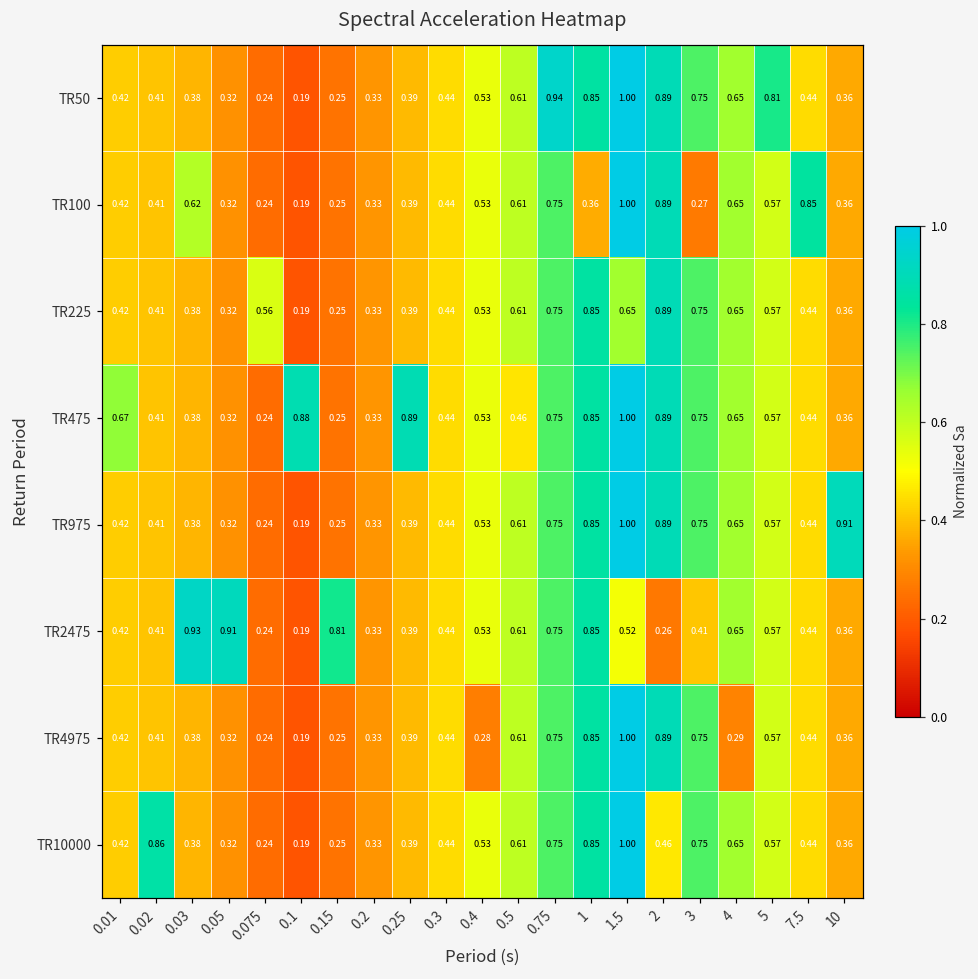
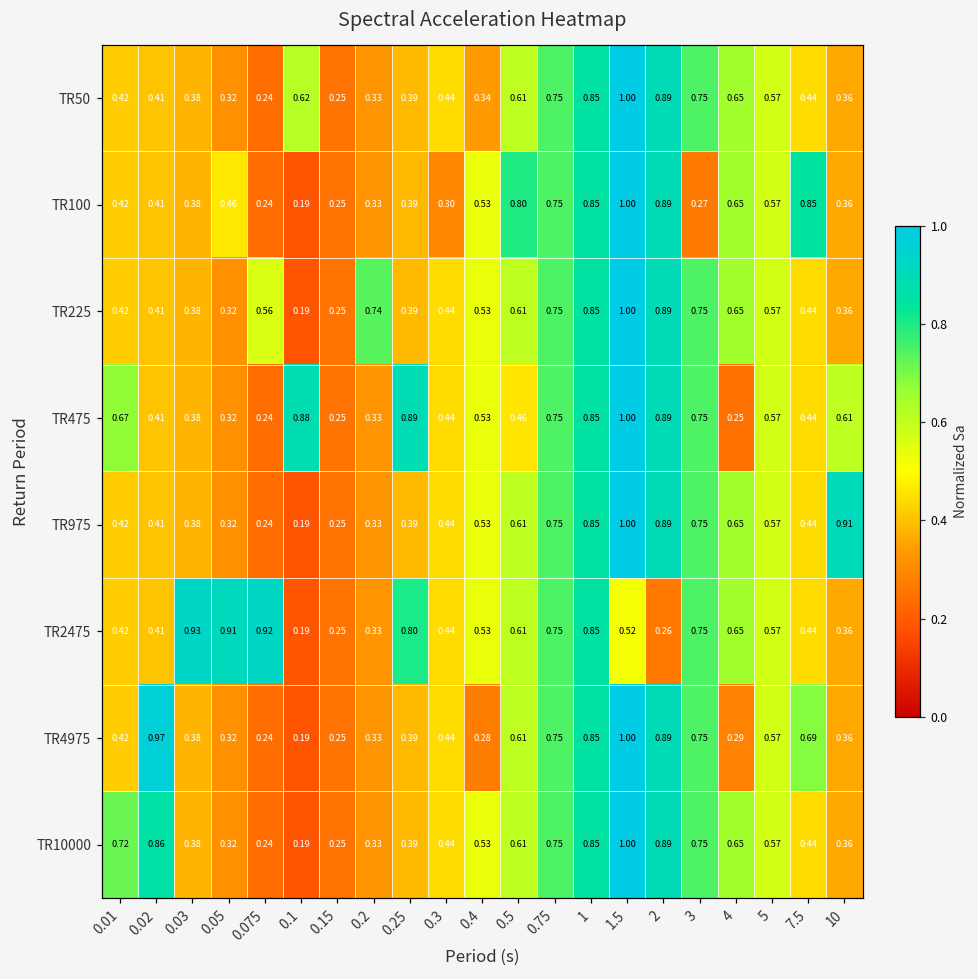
TR50, 0.1: 0.19 -> 0.62
TR50, 0.4: 0.53 -> 0.34
TR50, 0.75: 0.94 -> 0.75
TR50, 5: 0.81 -> 0.57
TR100, 0.03: 0.62 -> 0.38
TR100, 0.05: 0.32 -> 0.46
TR100, 0.3: 0.44 -> 0.30
TR100, 0.5: 0.61 -> 0.80
TR100, 1: 0.36 -> 0.85
TR225, 0.2: 0.33 -> 0.74
TR225, 1.5: 0.65 -> 1.00
TR475, 4: 0.65 -> 0.25
TR475, 10: 0.36 -> 0.61
TR2475, 0.075: 0.24 -> 0.92
TR2475, 0.15: 0.81 -> 0.25
TR2475, 0.25: 0.39 -> 0.80
TR2475, 3: 0.41 -> 0.75
TR4975, 0.02: 0.41 -> 0.97
TR4975, 7.5: 0.44 -> 0.69
TR10000, 0.01: 0.42 -> 0.72
TR10000, 2: 0.46 -> 0.89
